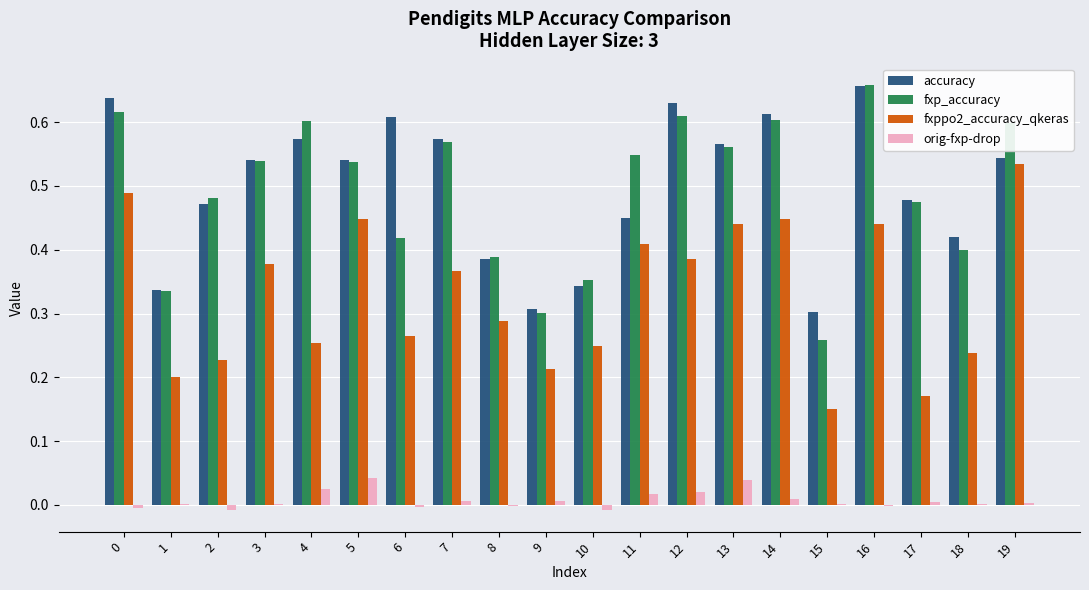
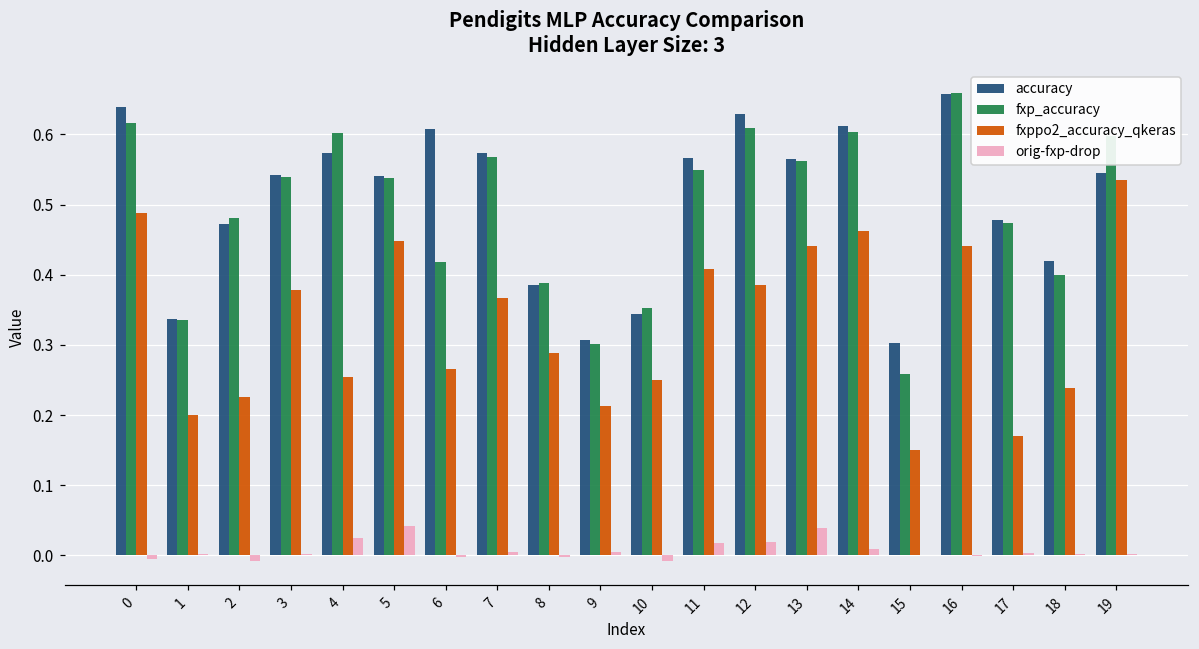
accuracy, 11: 0.45 -> 0.57
fxppo2_accuracy_qkeras, 14: 0.45 -> 0.46
